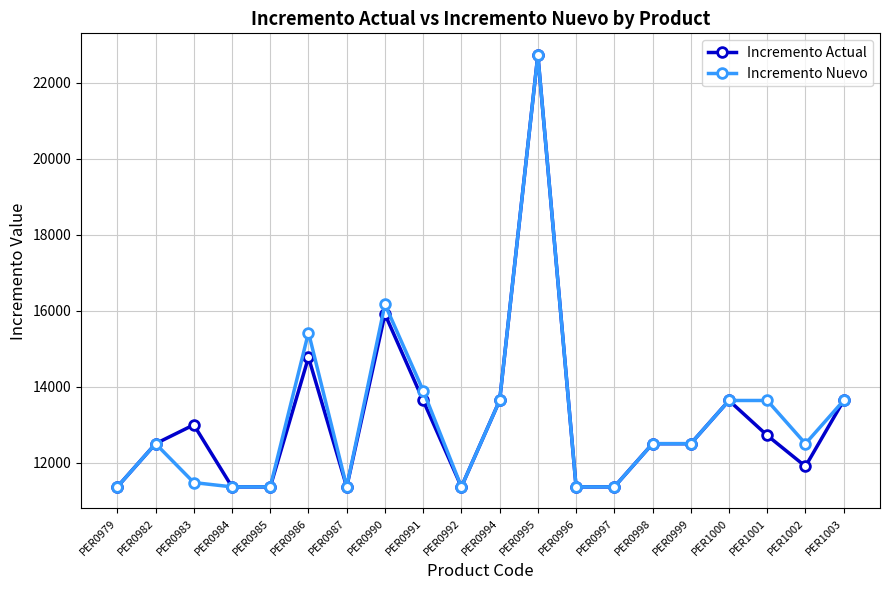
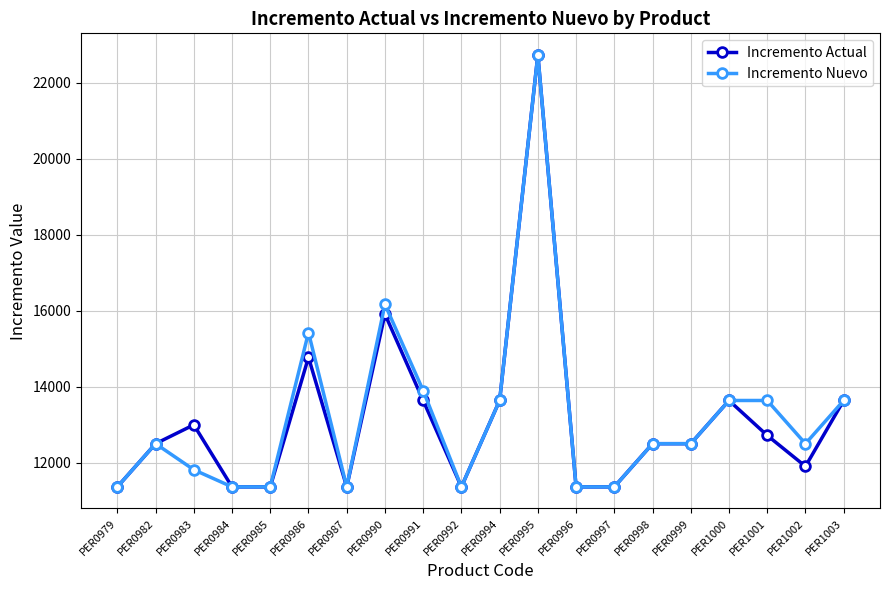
Incremento Nuevo, PER0983: 11500 -> 11800
